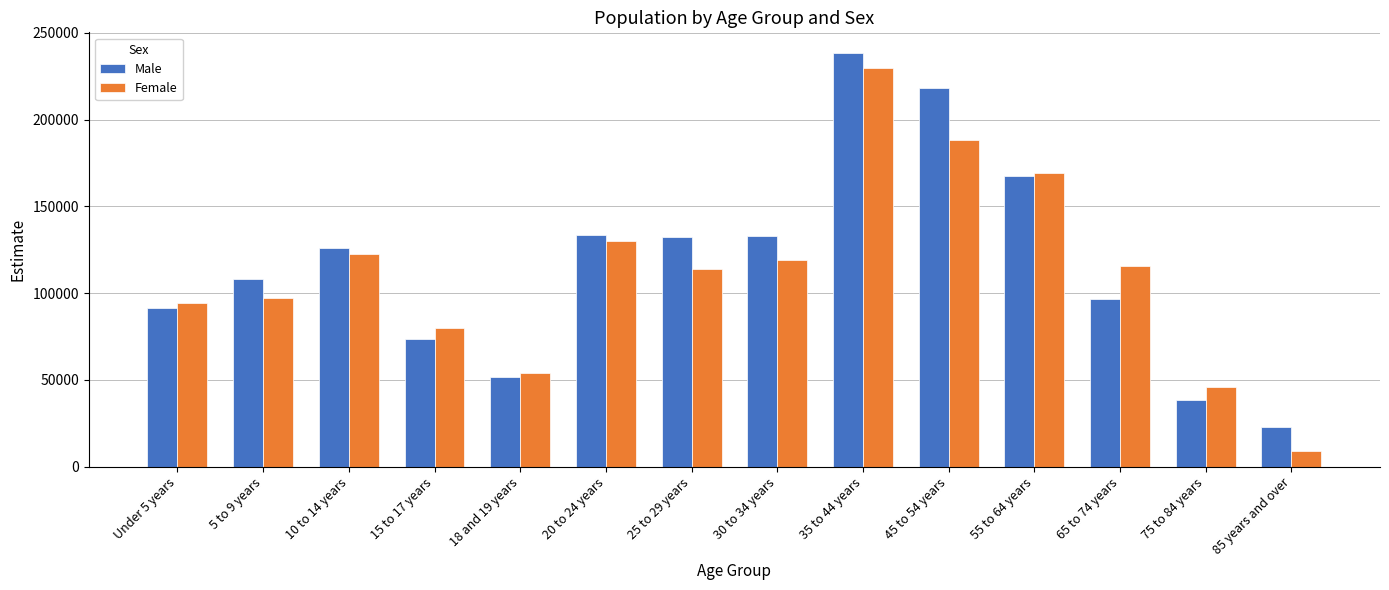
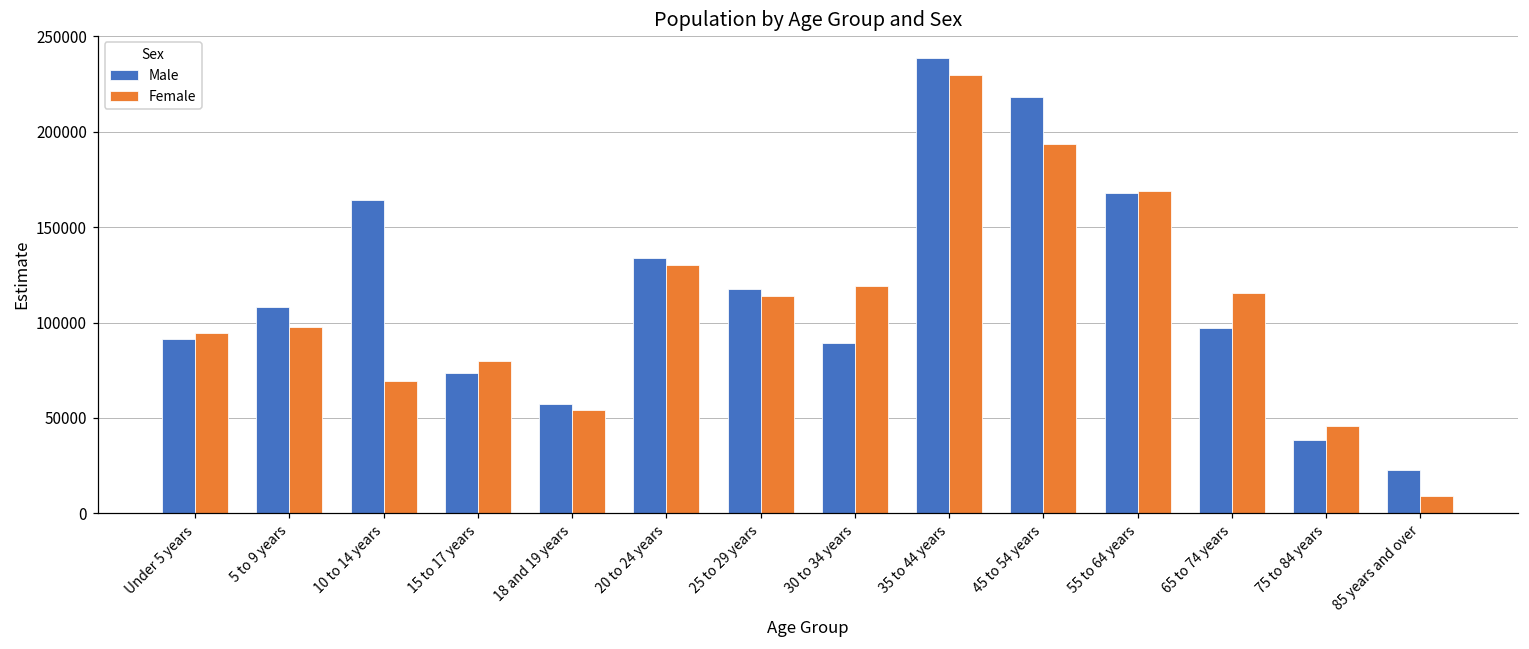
Male, 10 to 14 years: 126000 -> 164000
Female, 10 to 14 years: 123000 -> 69000
Male, 18 and 19 years: 52000 -> 57000
Male, 25 to 29 years: 133000 -> 118000
Male, 30 to 34 years: 133000 -> 89000
Female, 45 to 54 years: 188000 -> 194000
